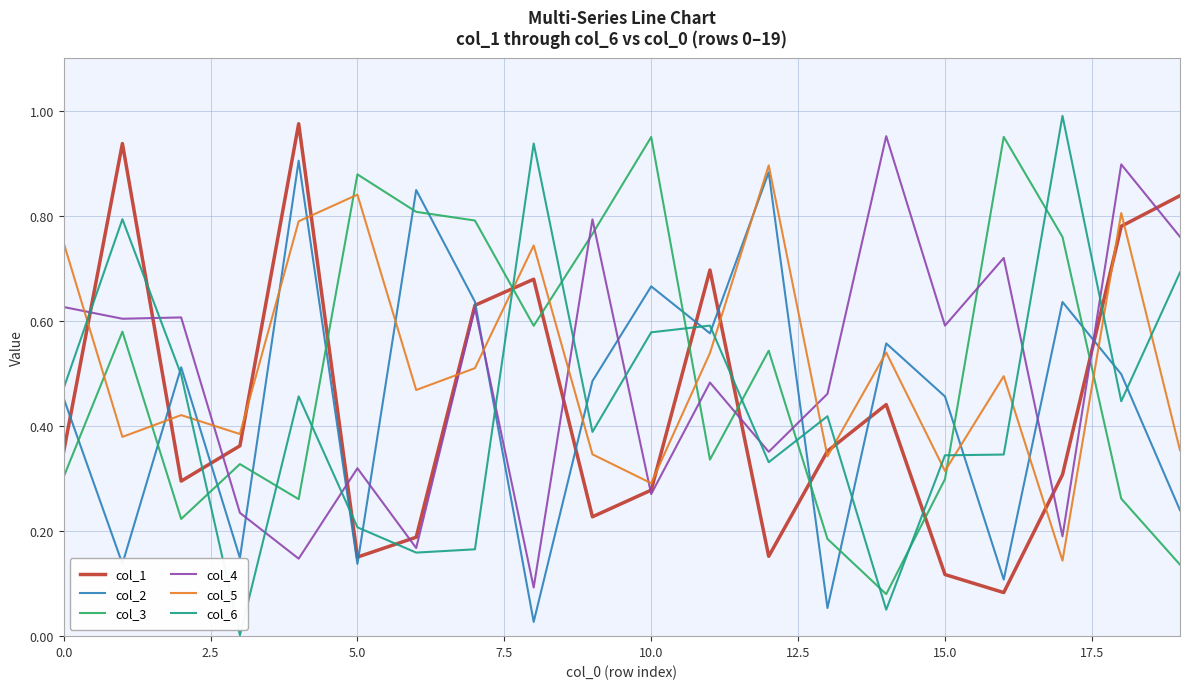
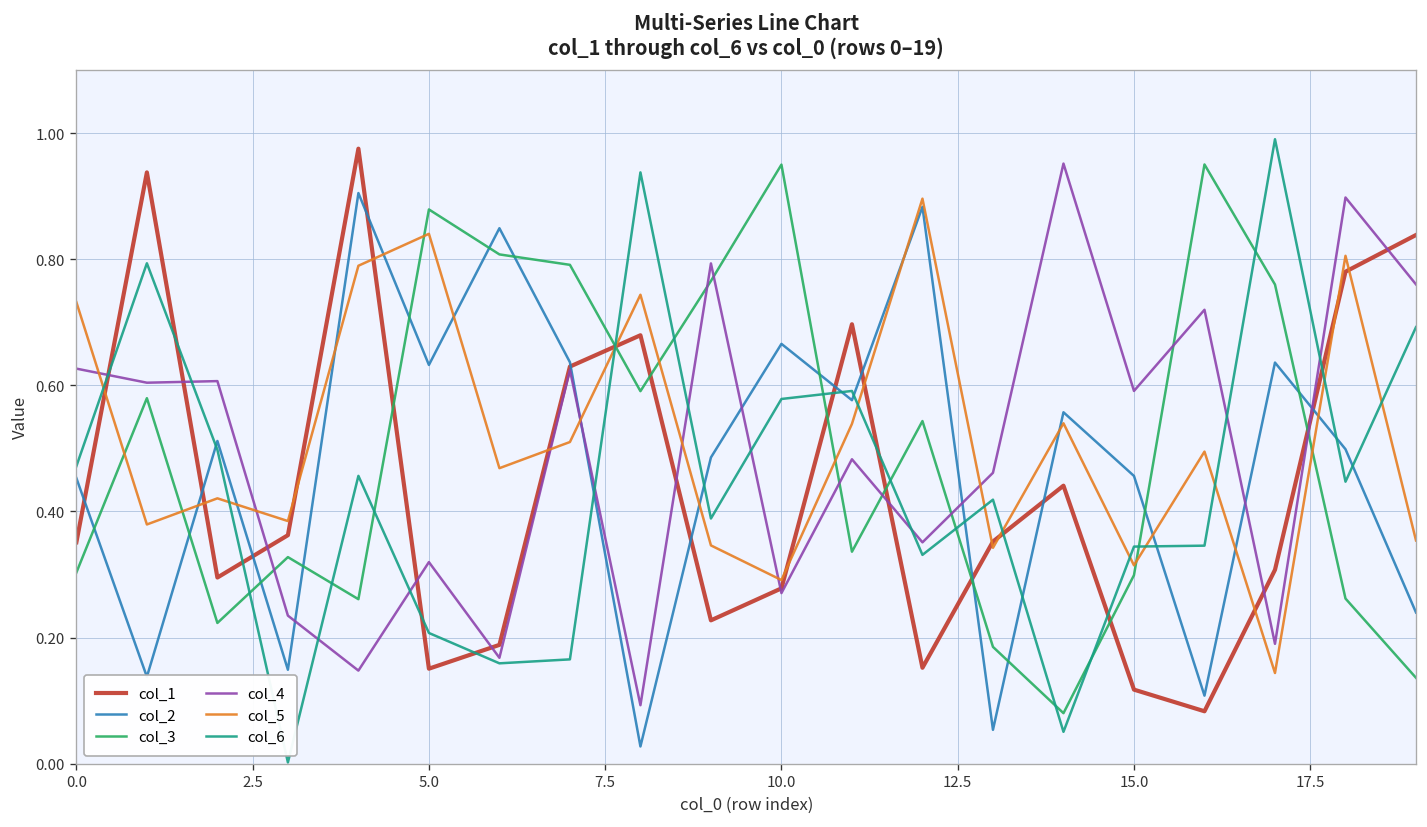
col_5, 0.0: 0.75 -> 0.73
col_2, 5.0: 0.14 -> 0.63
